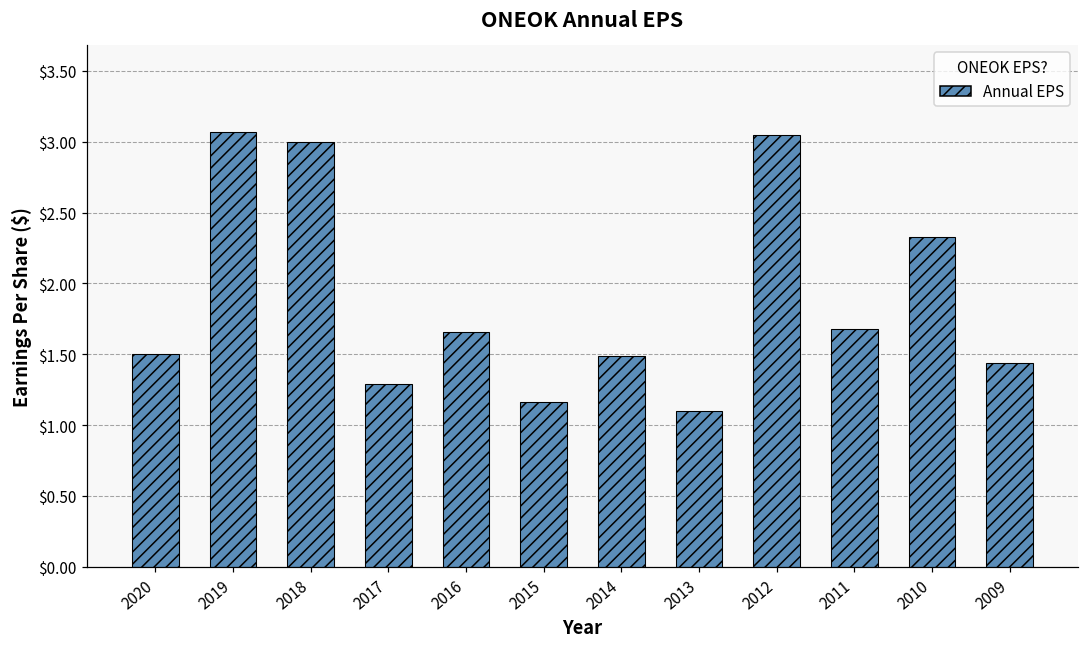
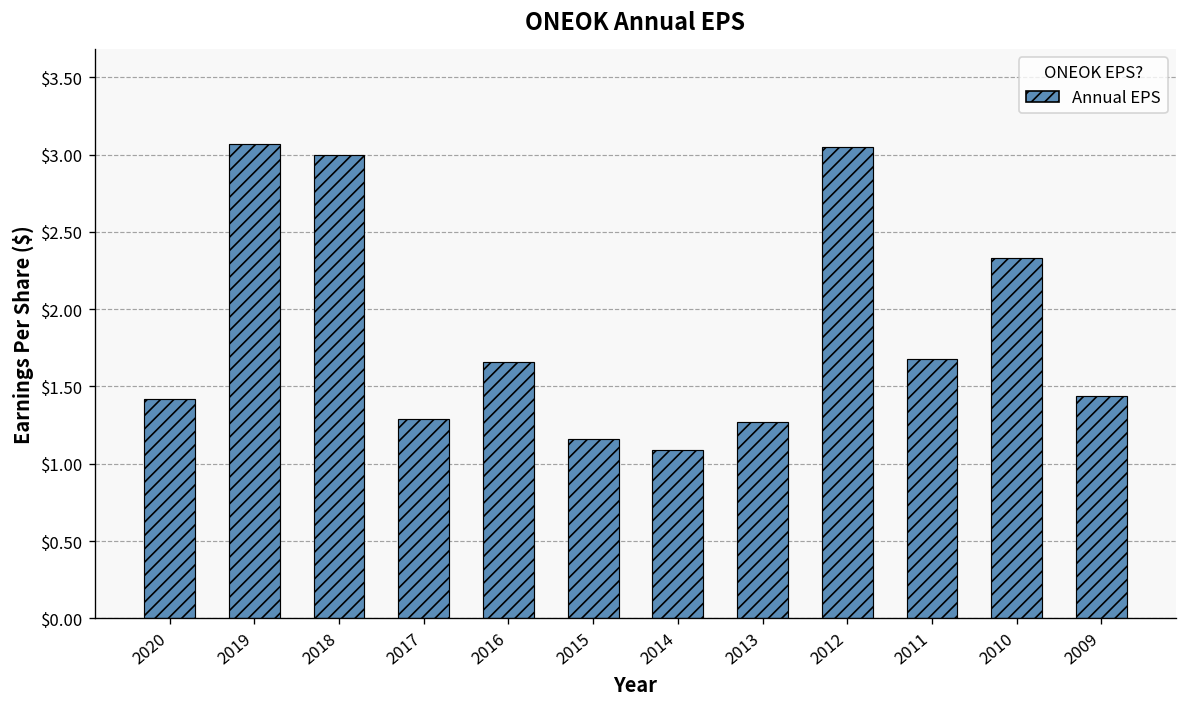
2020: $1.50 -> $1.42
2014: $1.49 -> $1.09
2013: $1.10 -> $1.27
